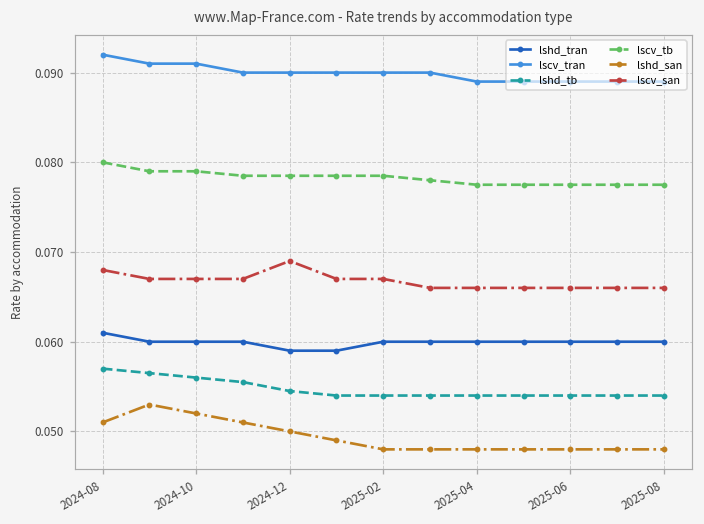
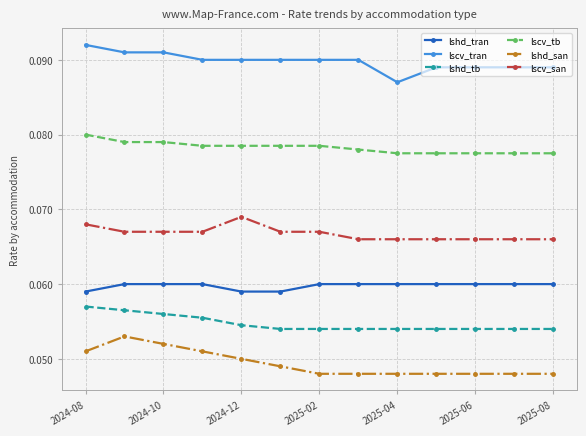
lshd_tran, 2024-08: 0.061 -> 0.059
lscv_tran, 2025-04: 0.089 -> 0.087
